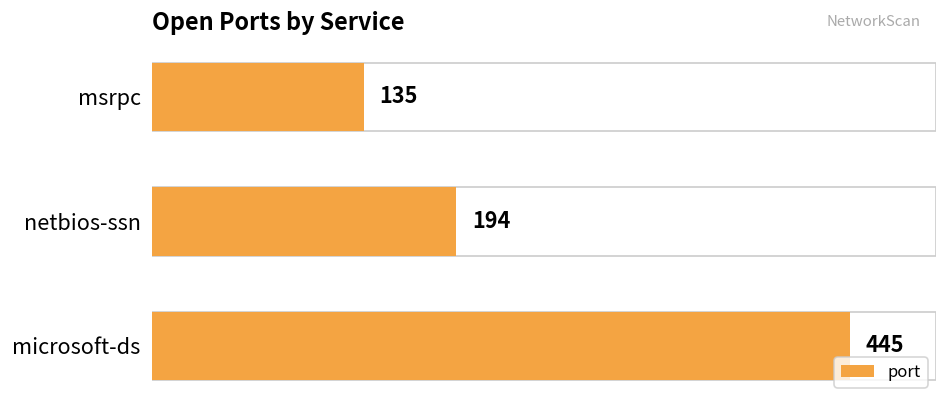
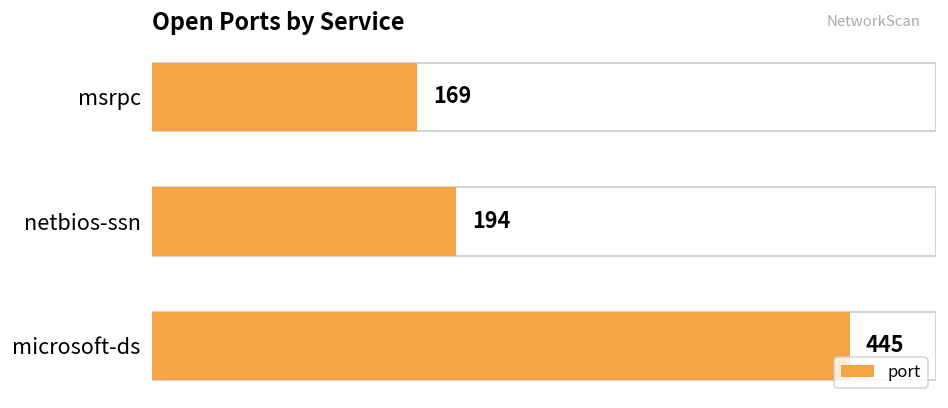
msrpc: 135 -> 169
